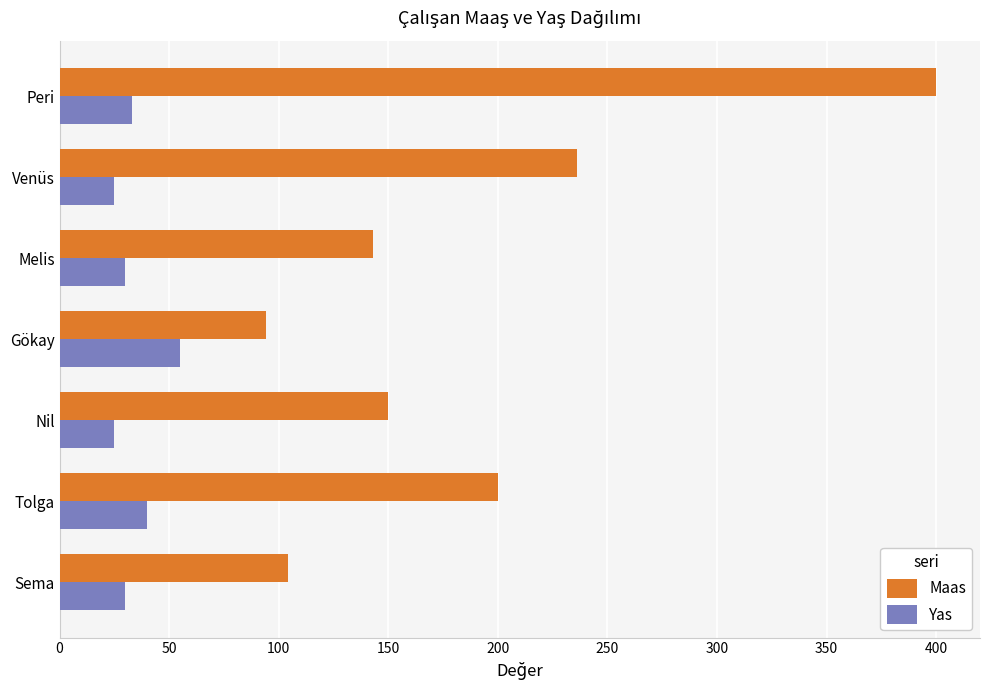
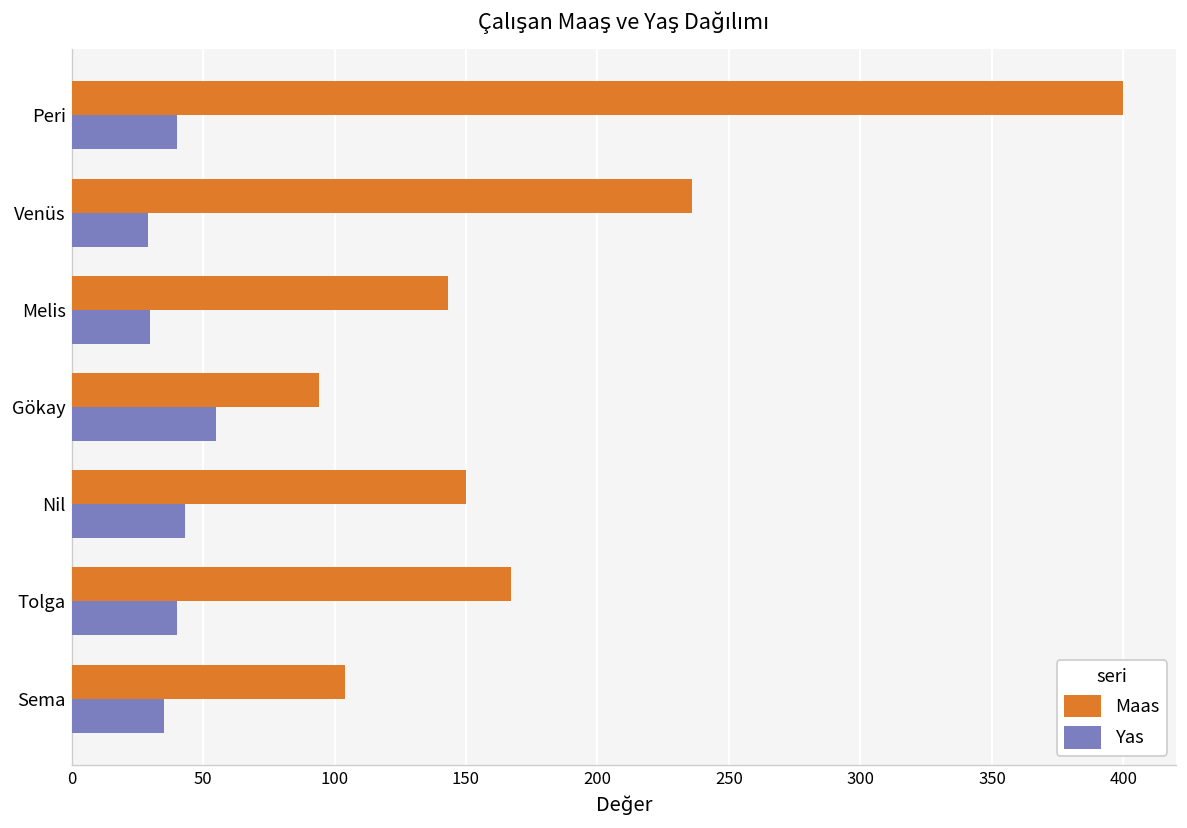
Yas, Peri: 33 -> 40
Yas, Venüs: 25 -> 29
Yas, Nil: 25 -> 43
Maas, Tolga: 200 -> 167
Yas, Sema: 30 -> 35
